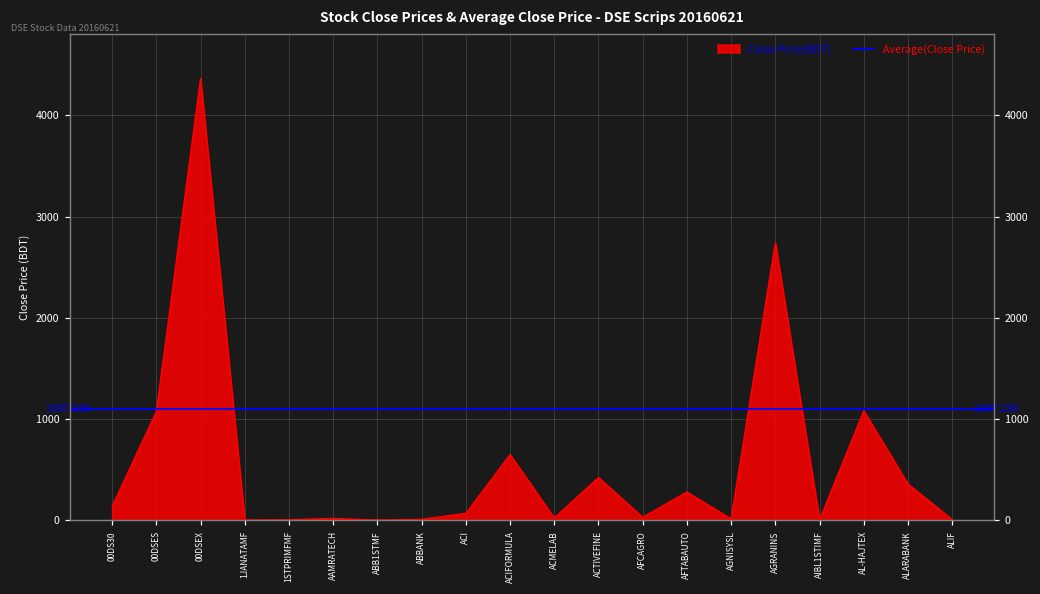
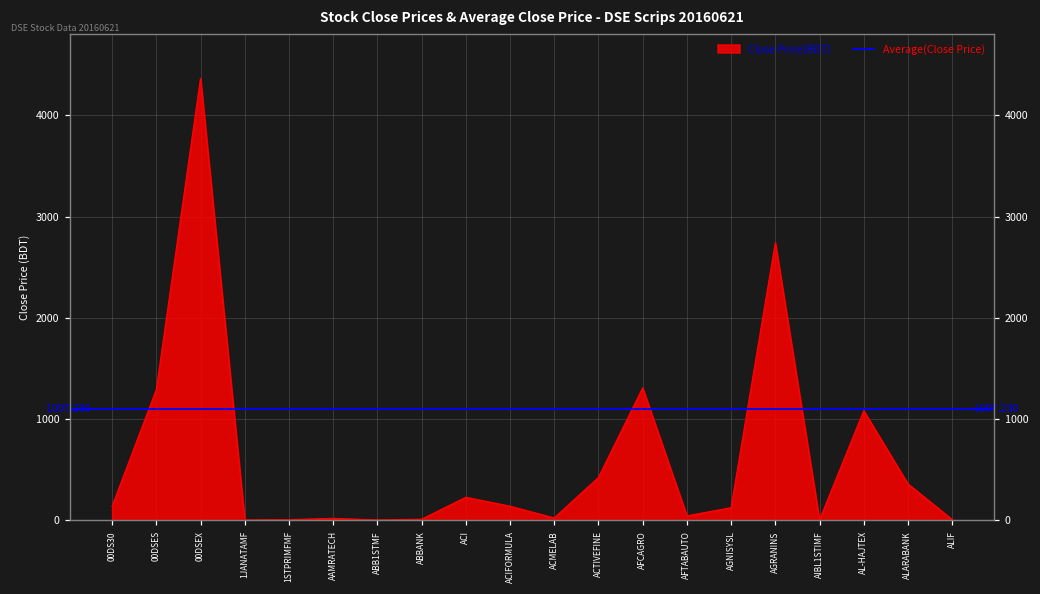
00DSES: 1100 -> 1300
ACI: 100 -> 200
ACIFORMULA: 700 -> 100
AFCAGRO: 0 -> 1300
AFTABAUTO: 300 -> 0
AGNISYSL: 0 -> 100
